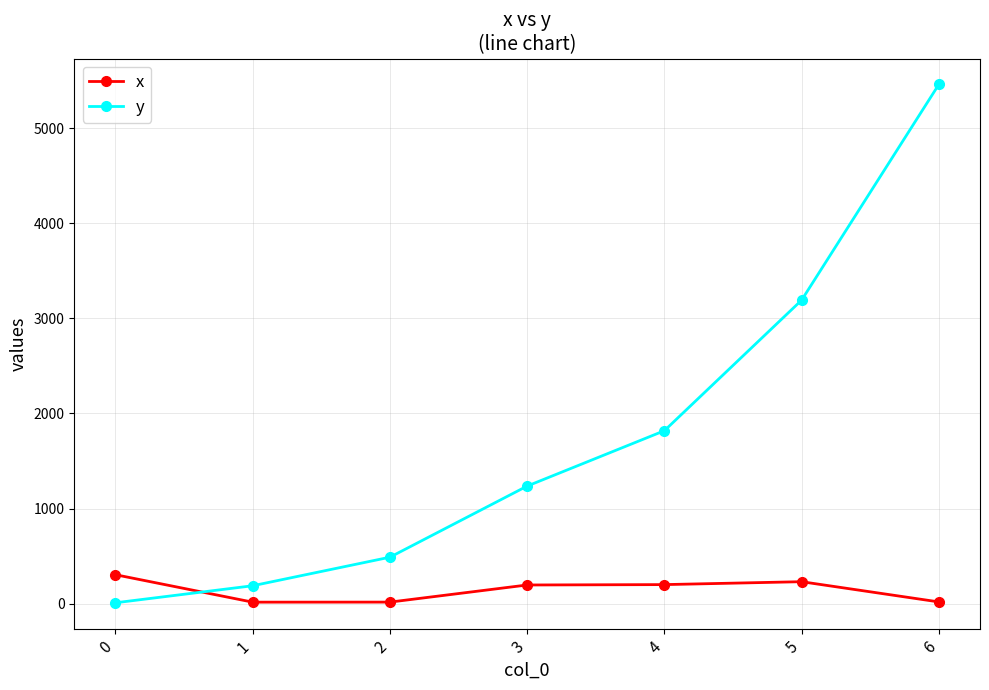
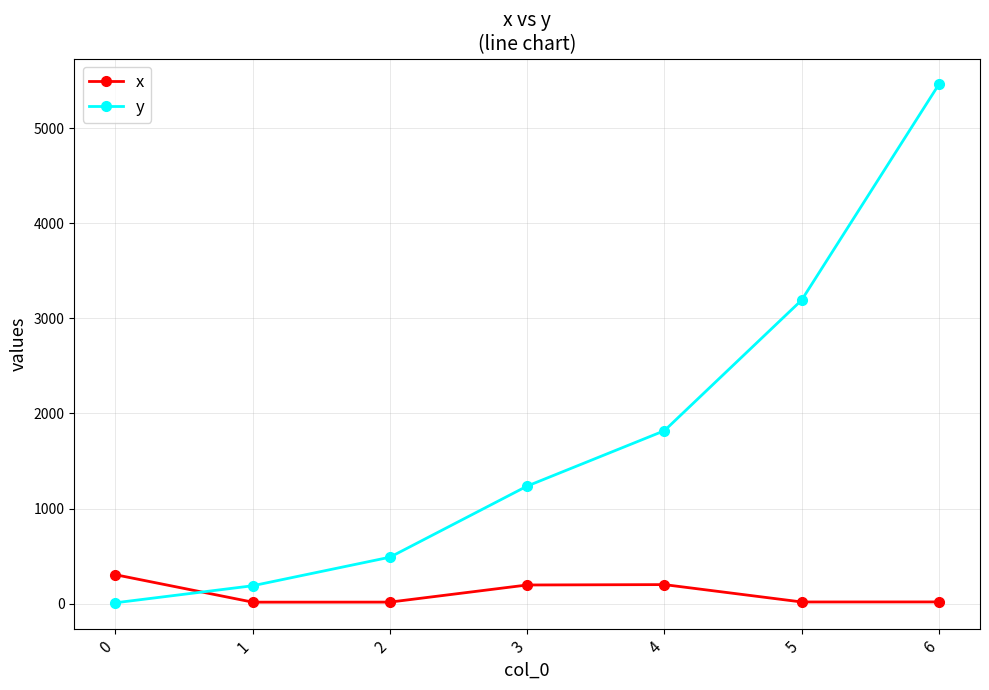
x, 5: 200 -> 0
